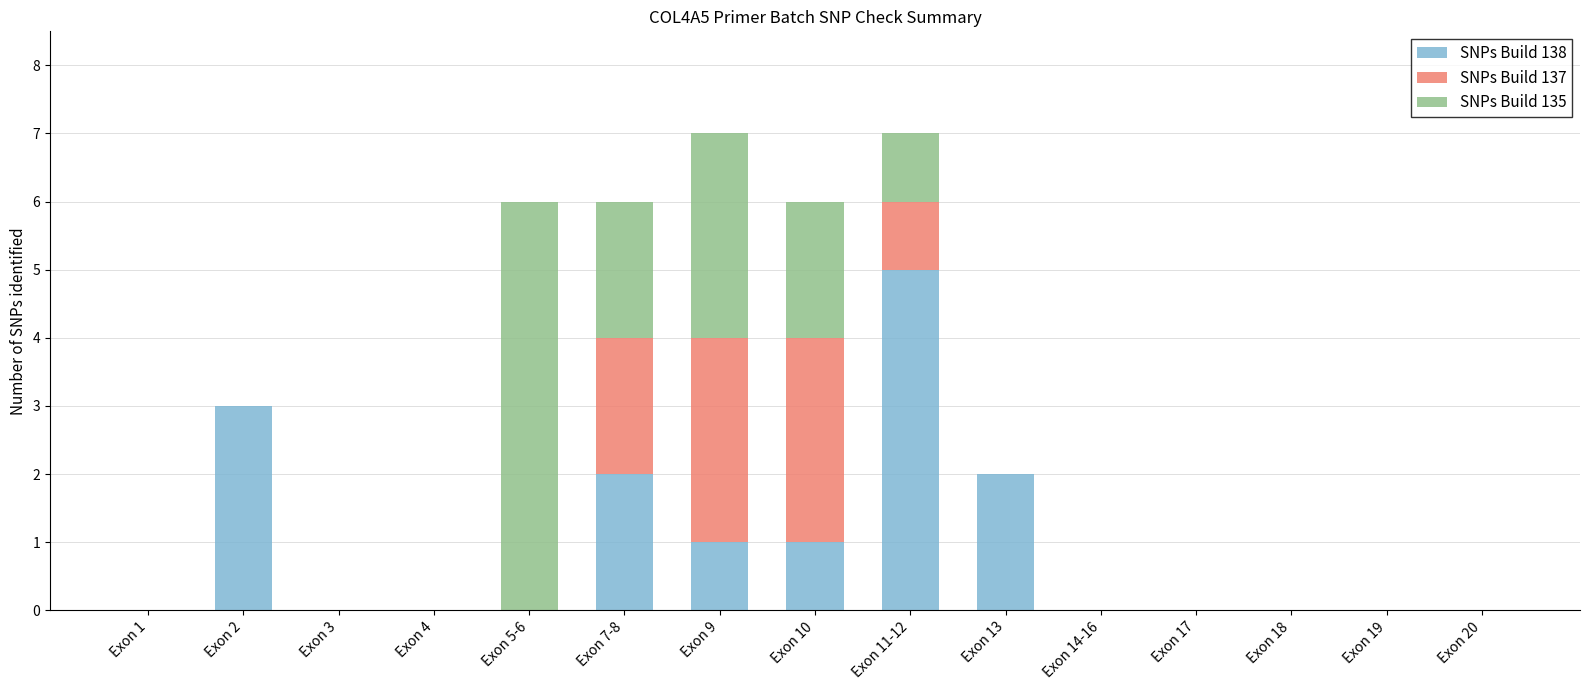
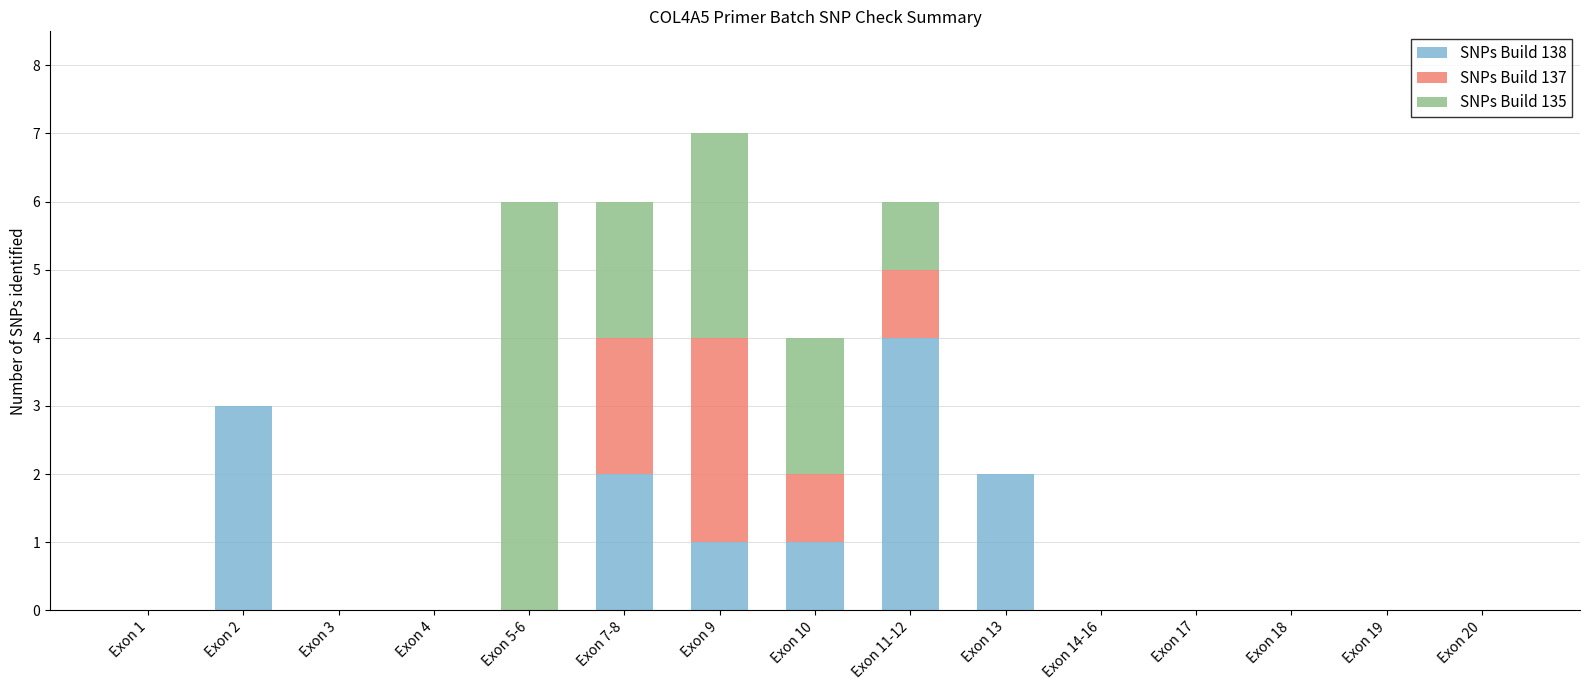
SNPs Build 137, Exon 10: 3 -> 1
SNPs Build 138, Exon 11-12: 5 -> 4
